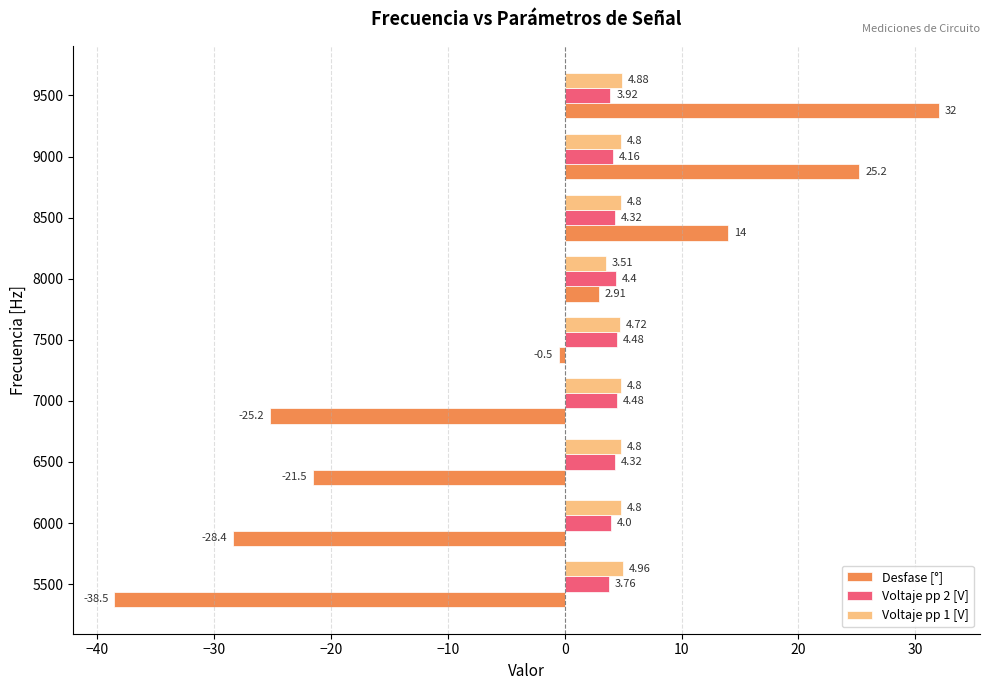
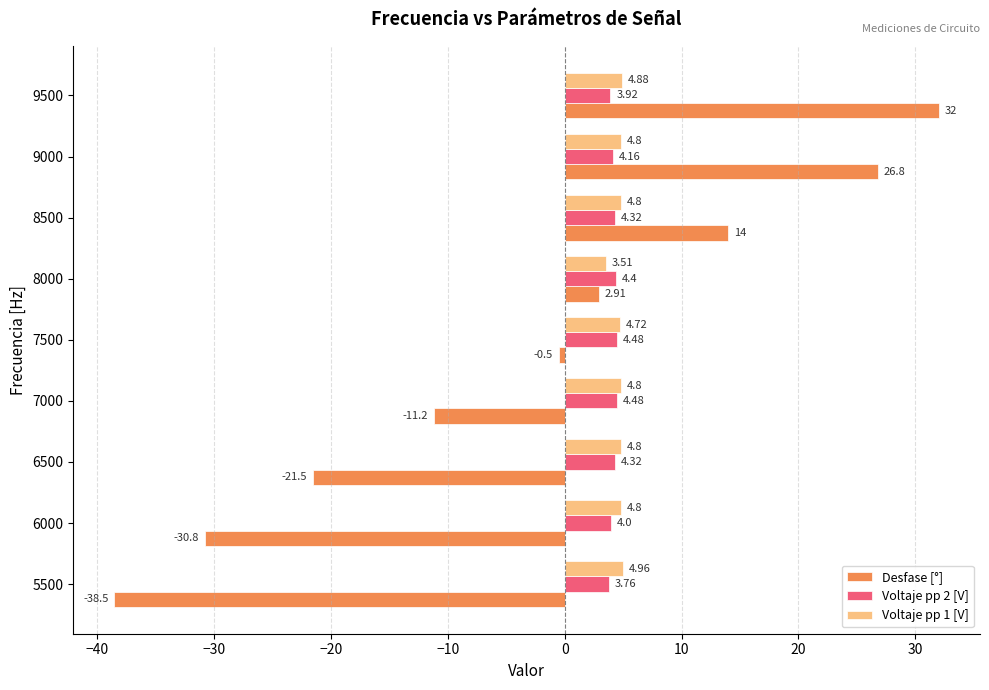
Desfase [°], 9000: 25.2 -> 26.8
Desfase [°], 7000: -25.2 -> -11.2
Desfase [°], 6000: -28.4 -> -30.8
